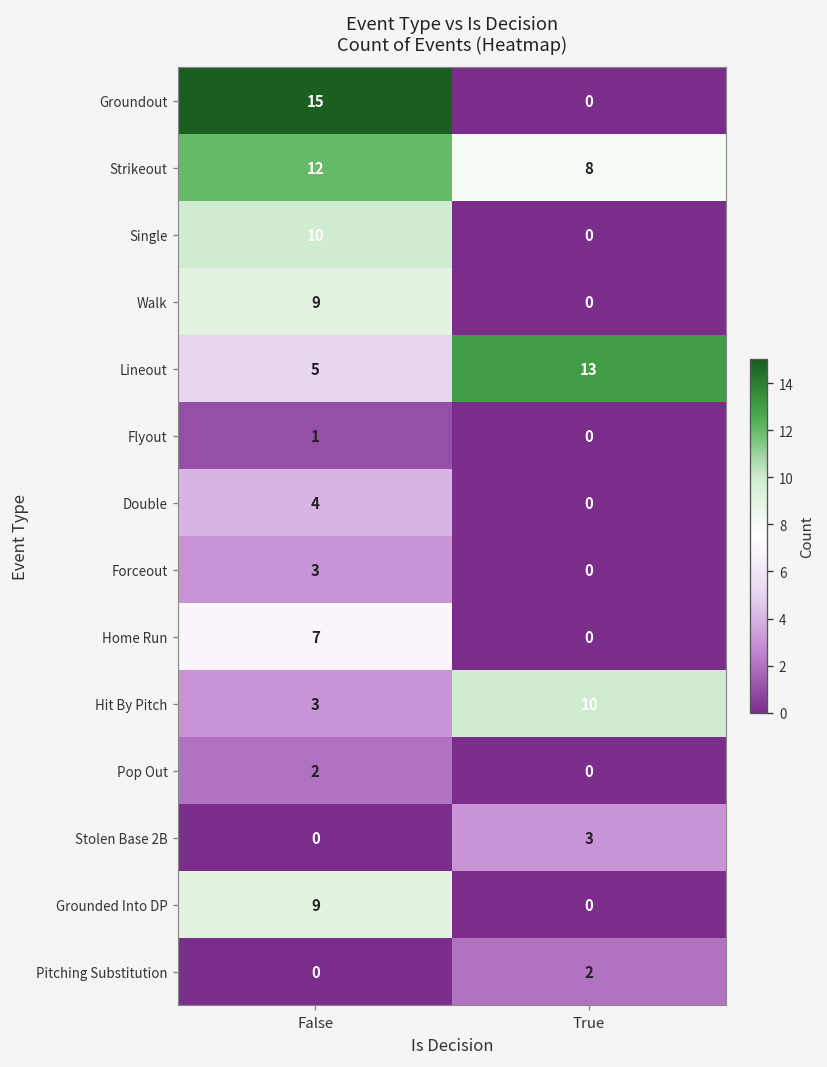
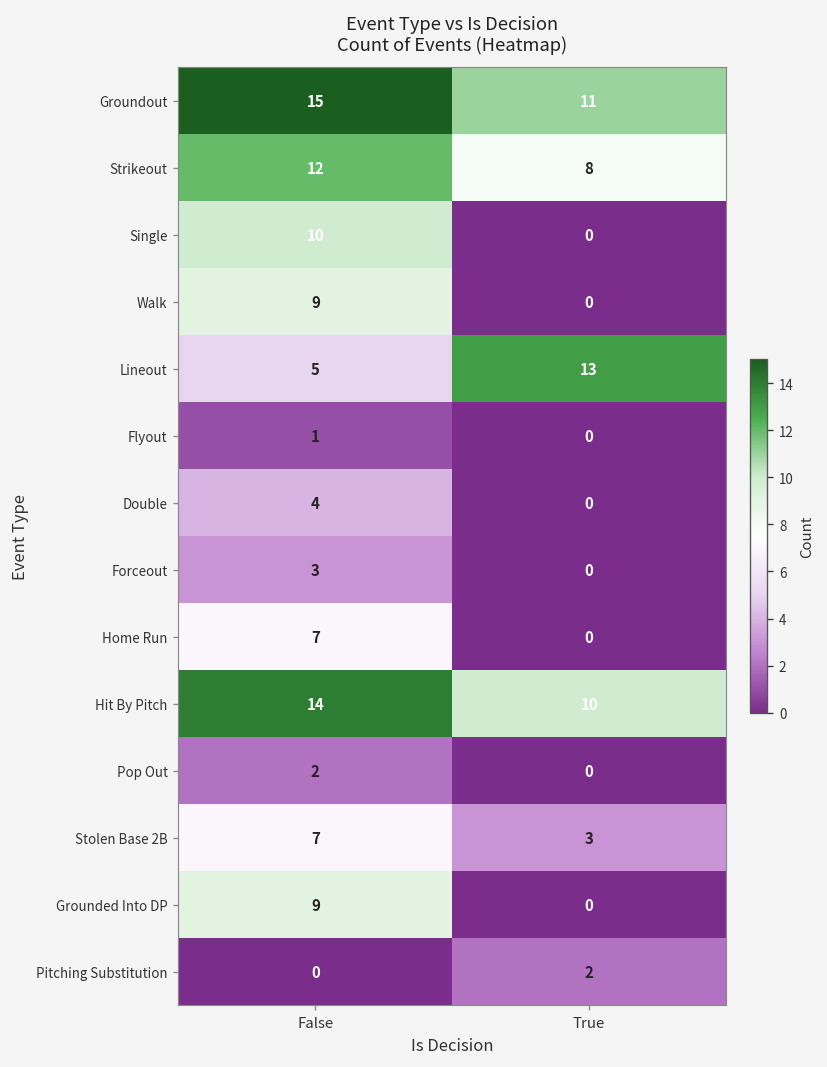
Groundout, True: 0 -> 11
Hit By Pitch, False: 3 -> 14
Stolen Base 2B, False: 0 -> 7
